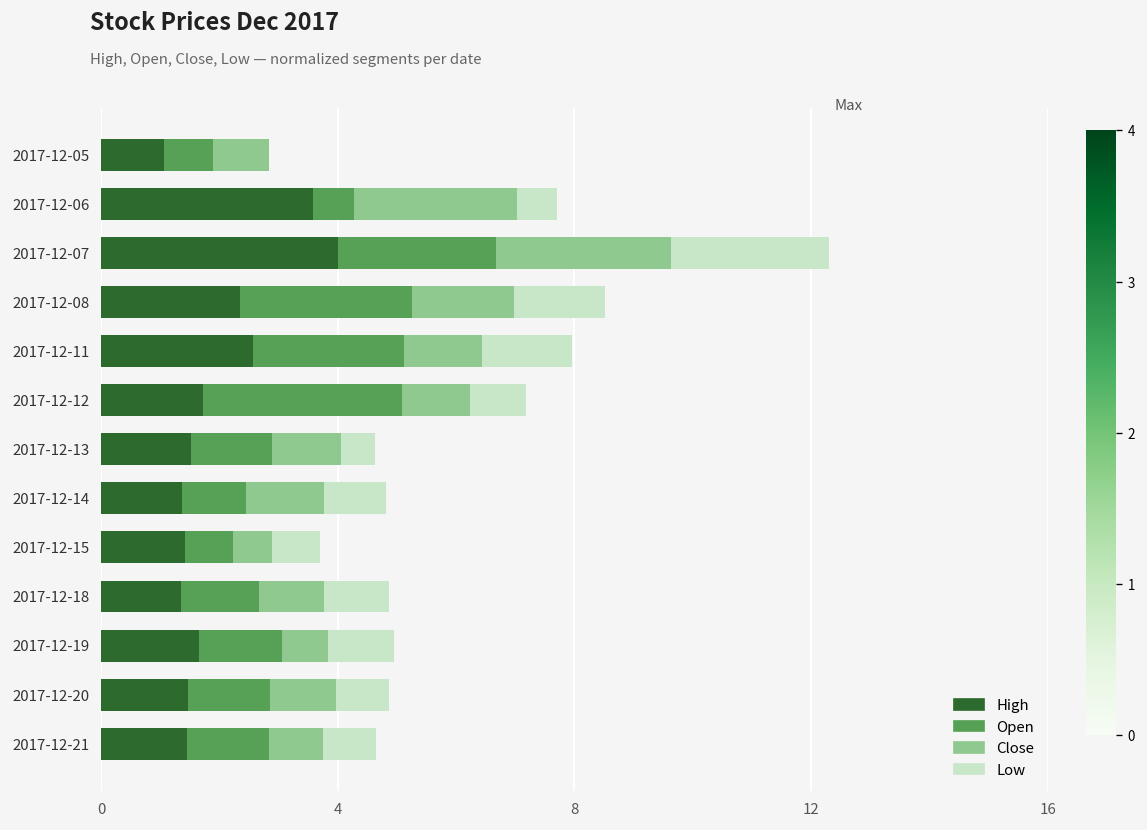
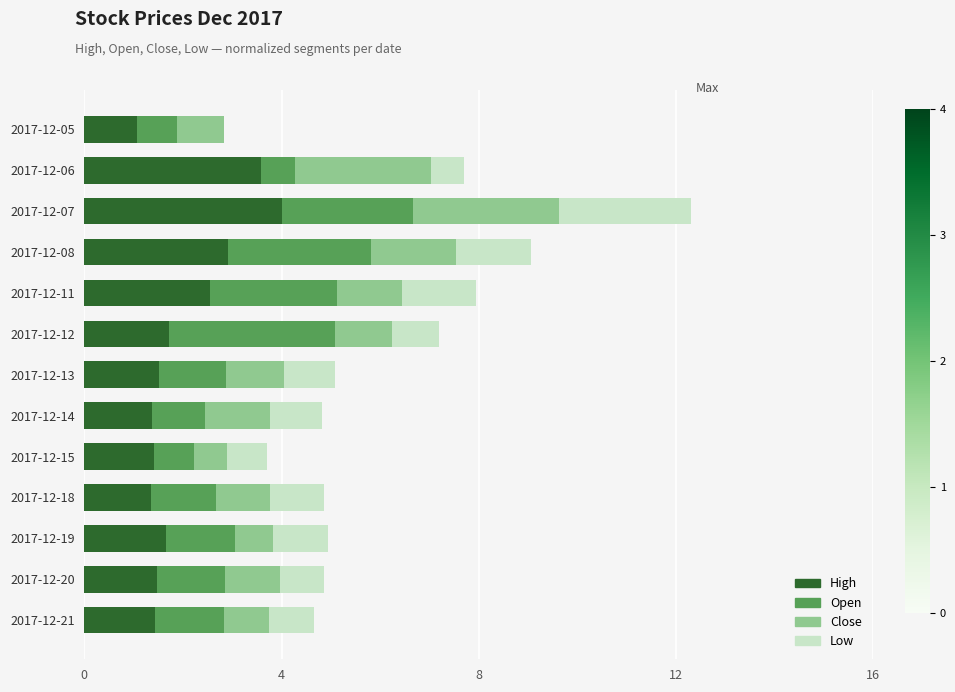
High, 2017-12-08: 2.3 -> 2.9
Low, 2017-12-13: 0.6 -> 1.0
